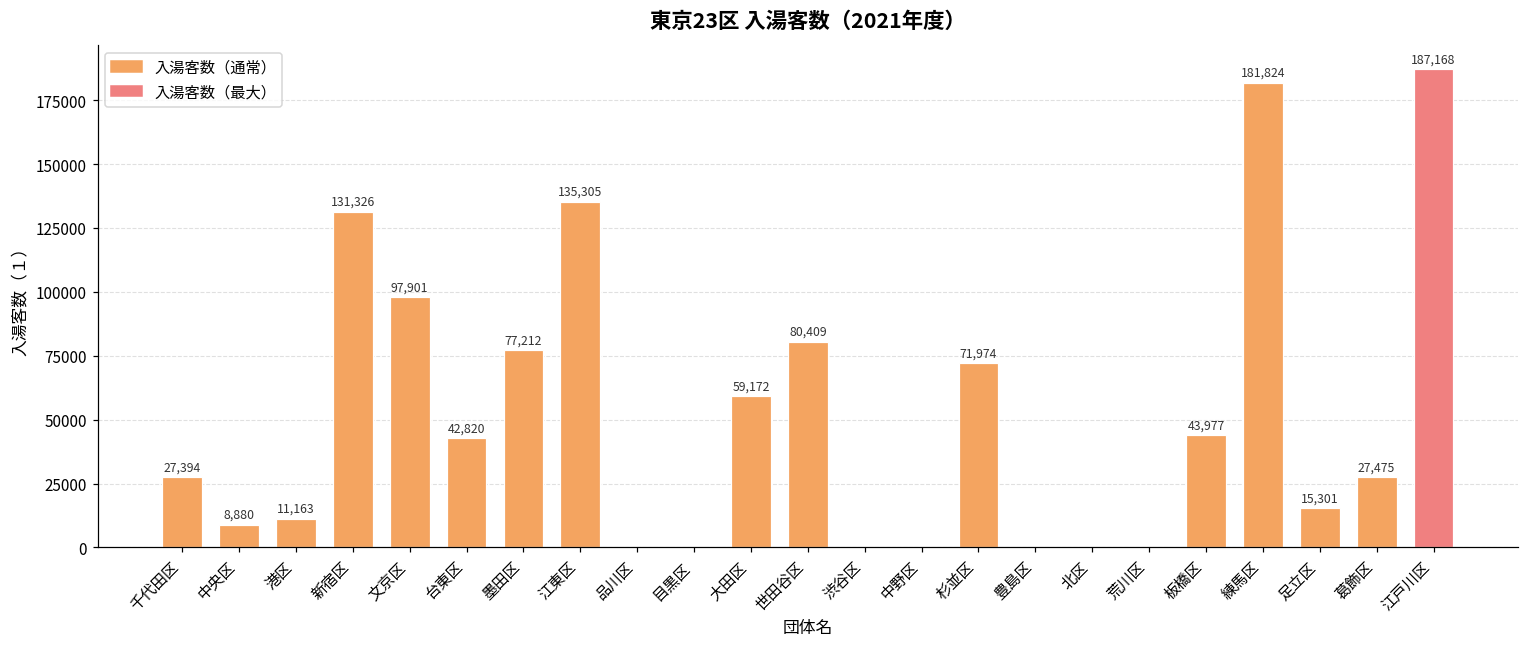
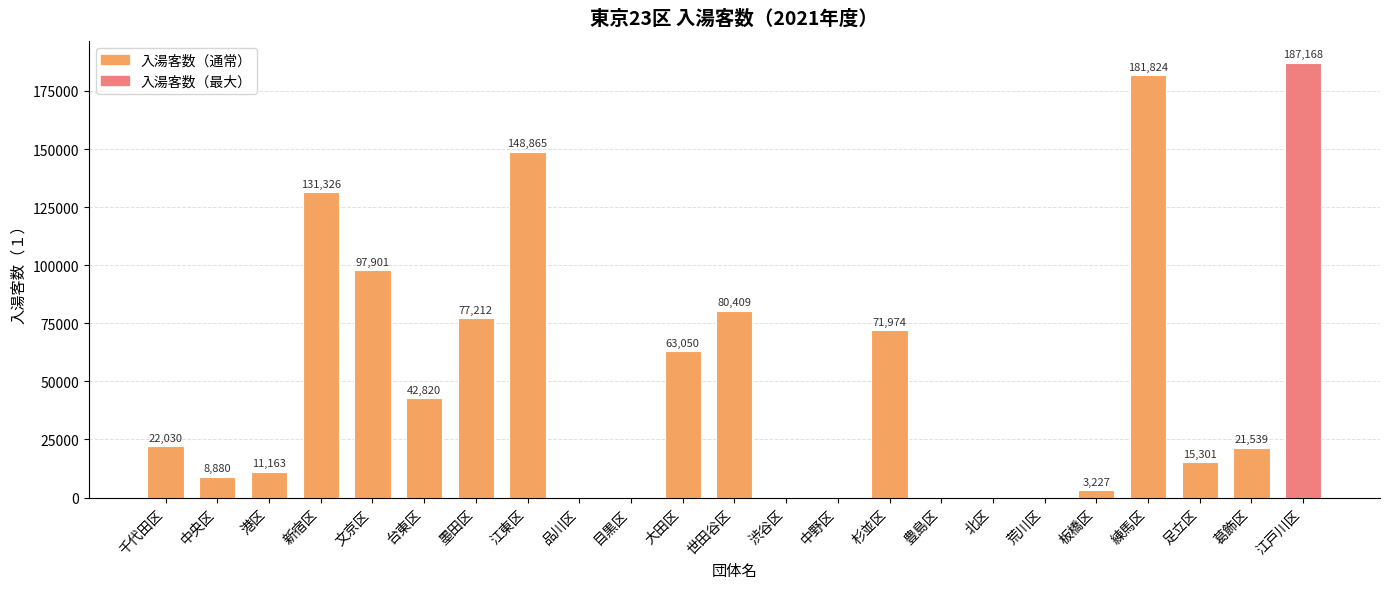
千代田区: 27,394 -> 22,030
江東区: 135,305 -> 148,865
大田区: 59,172 -> 63,050
板橋区: 43,977 -> 3,227
葛飾区: 27,475 -> 21,539
